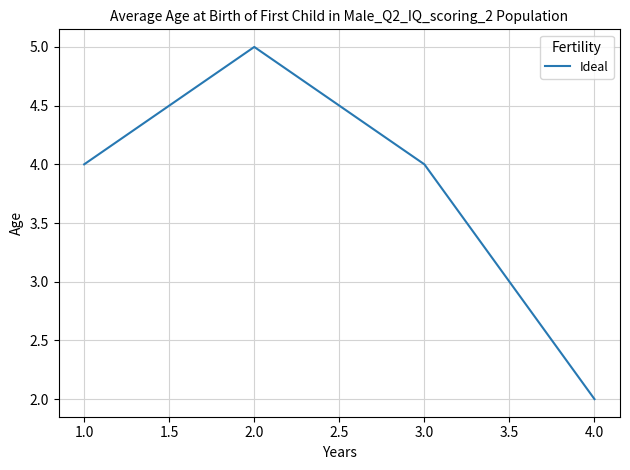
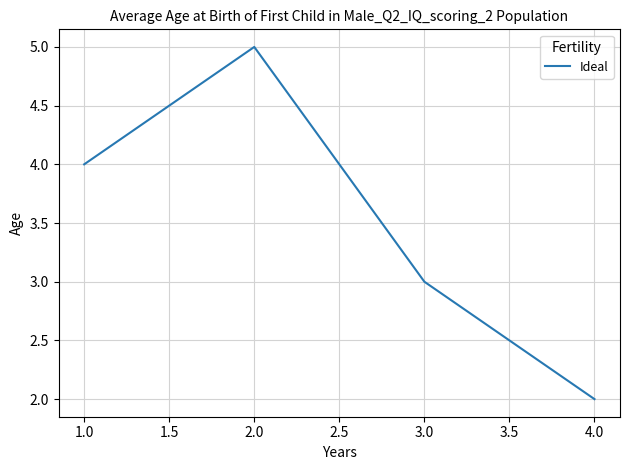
3.0: 4 -> 3
